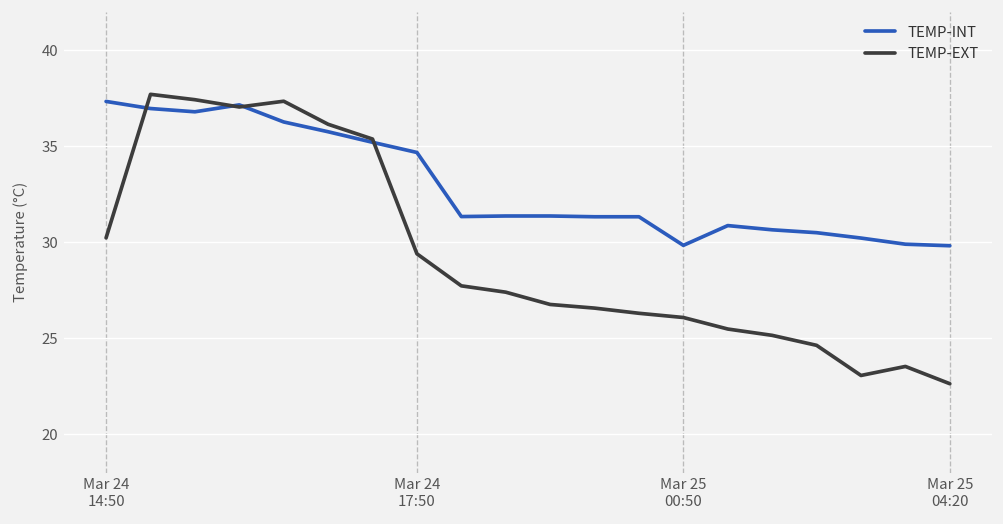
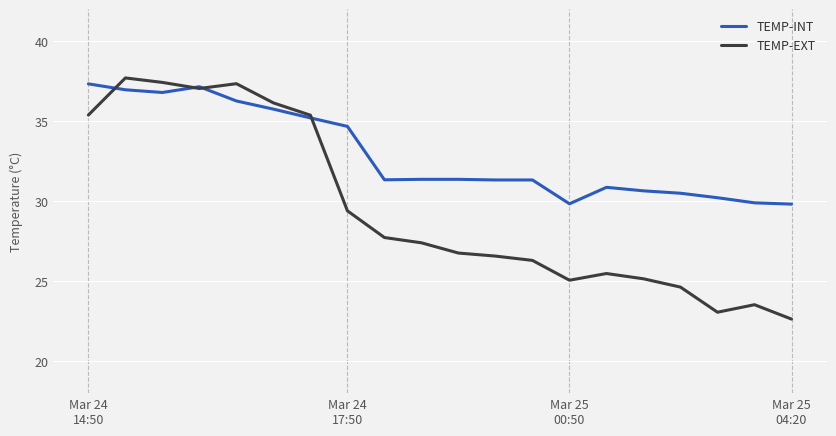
TEMP-EXT, Mar 24 14:50: 30.2 -> 35.4
TEMP-EXT, Mar 25 00:50: 26.1 -> 25.1
